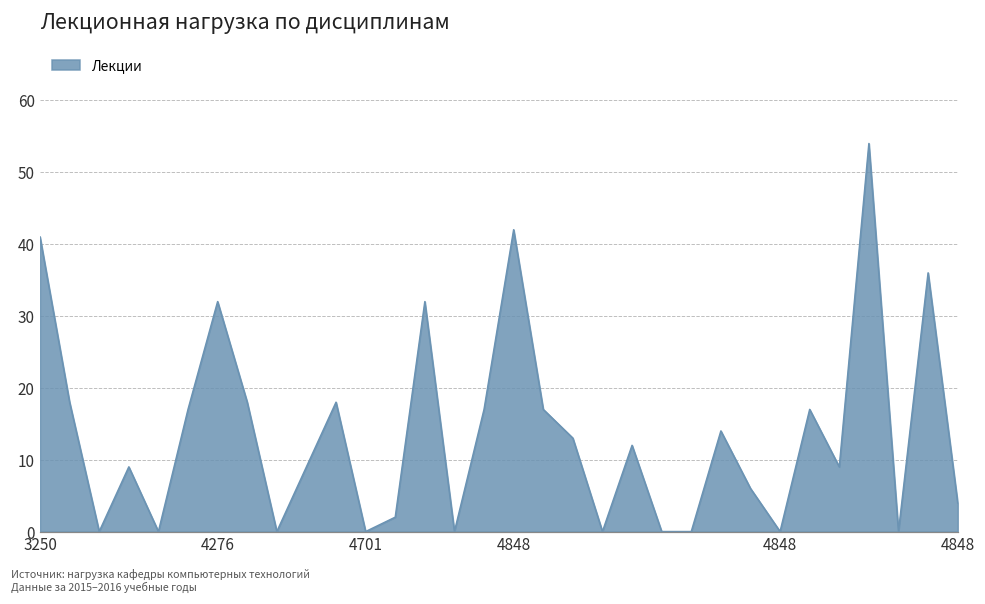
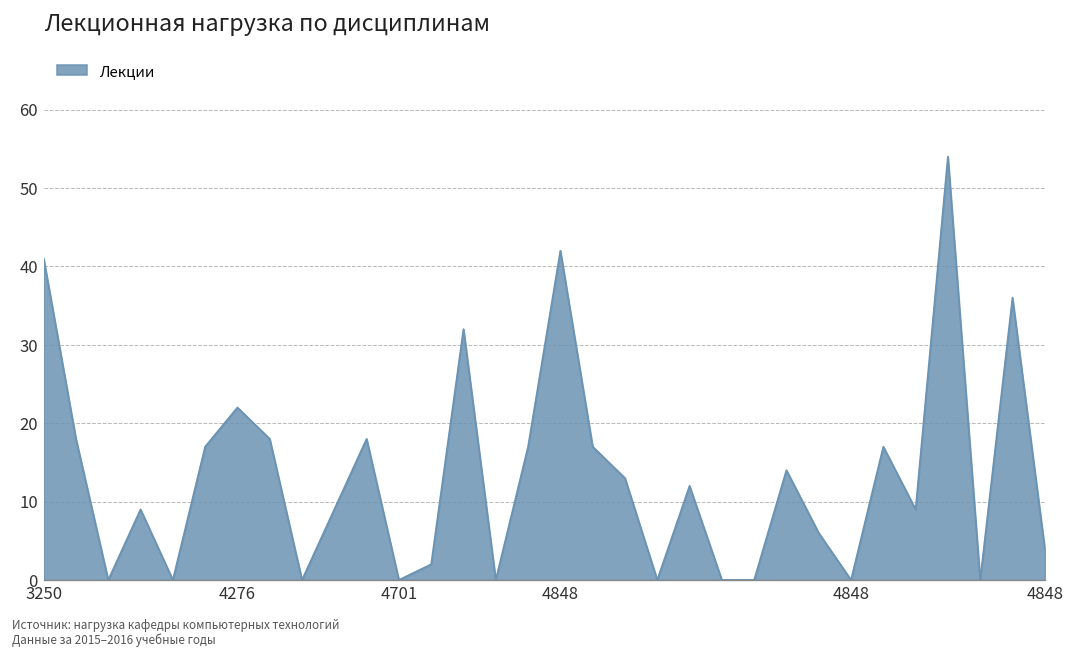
4276: 32 -> 22
